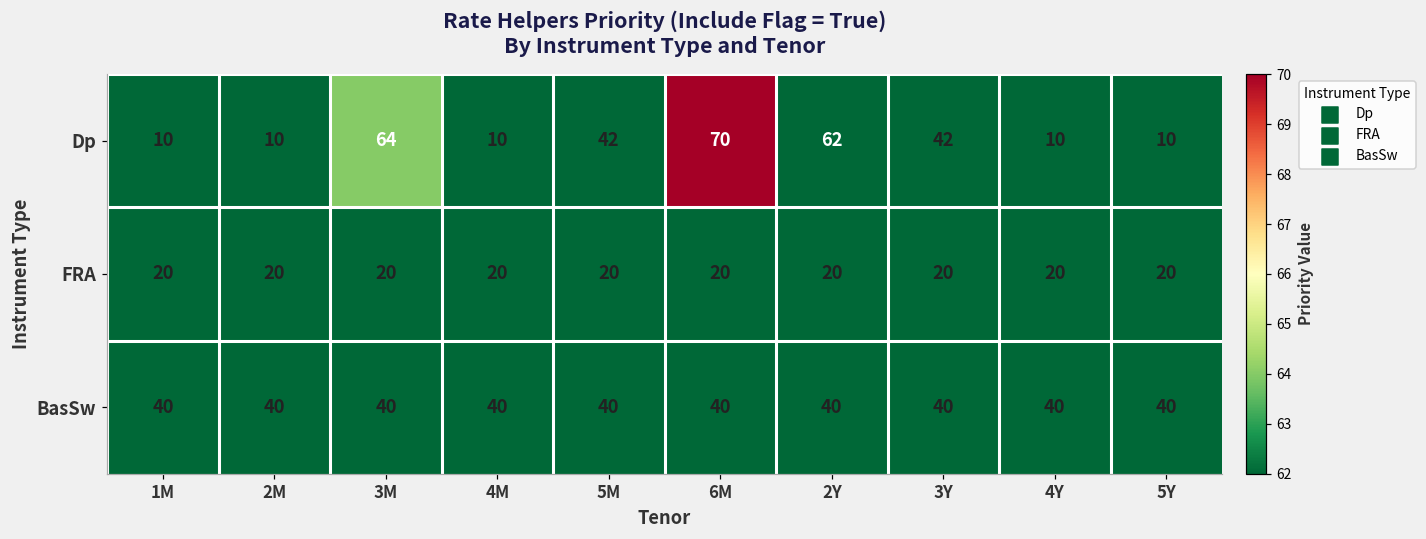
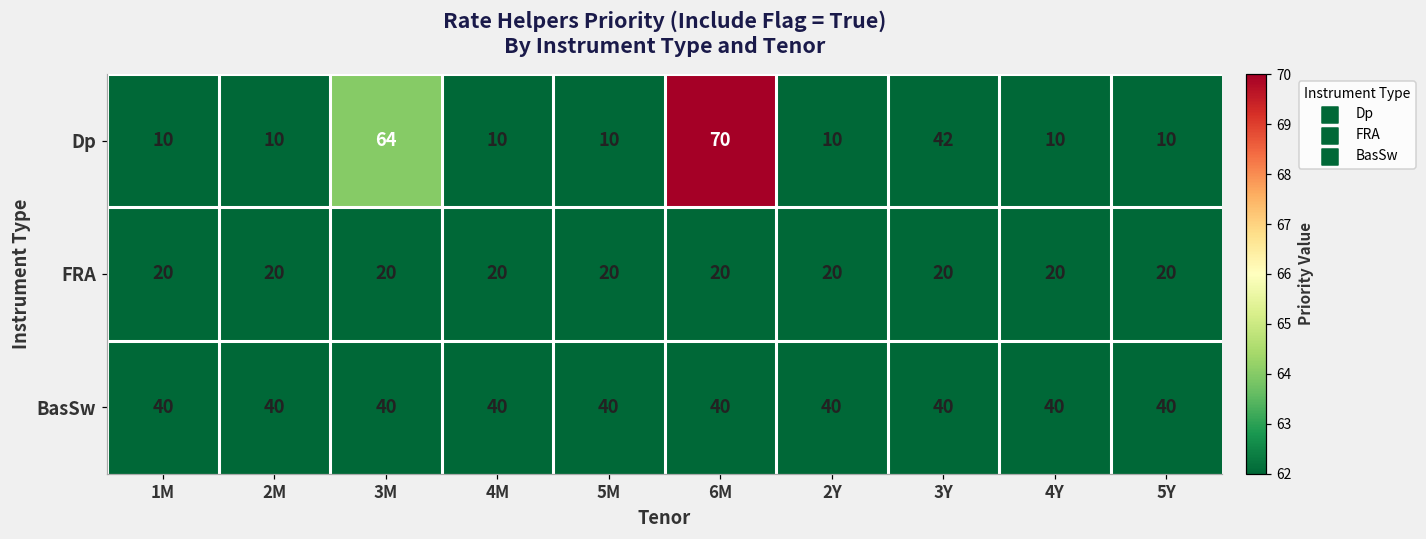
Dp, 5M: 42 -> 10
Dp, 2Y: 62 -> 10
